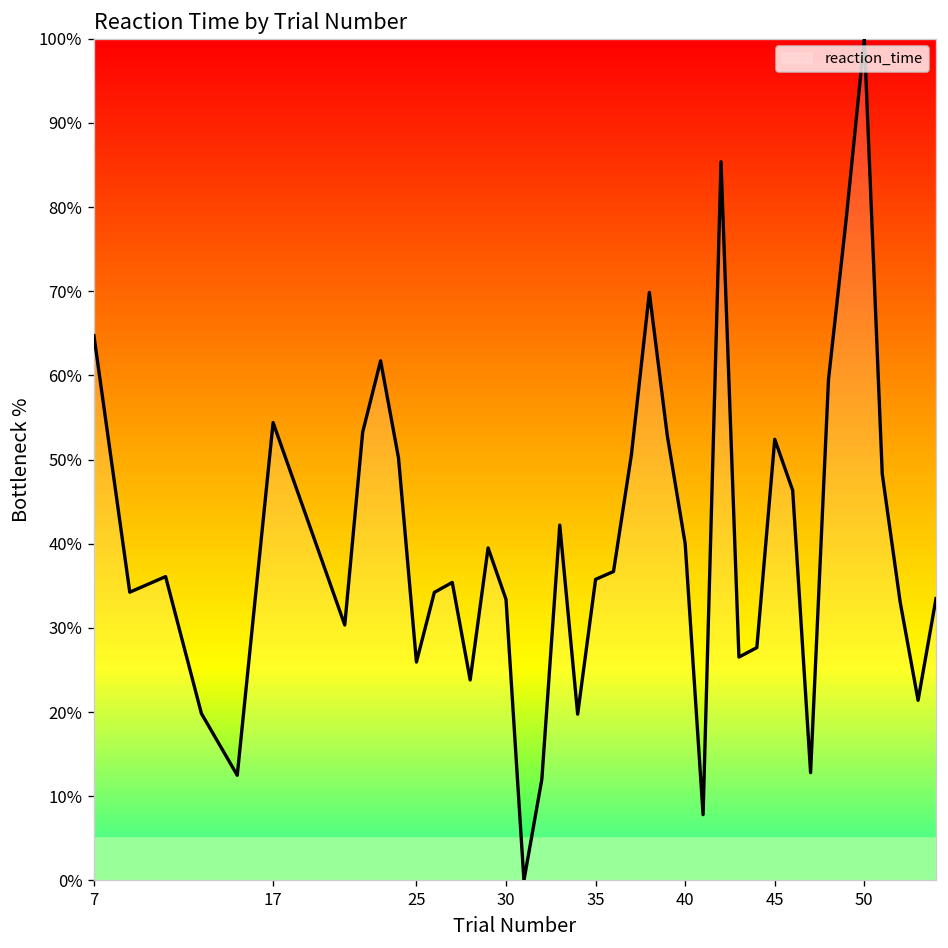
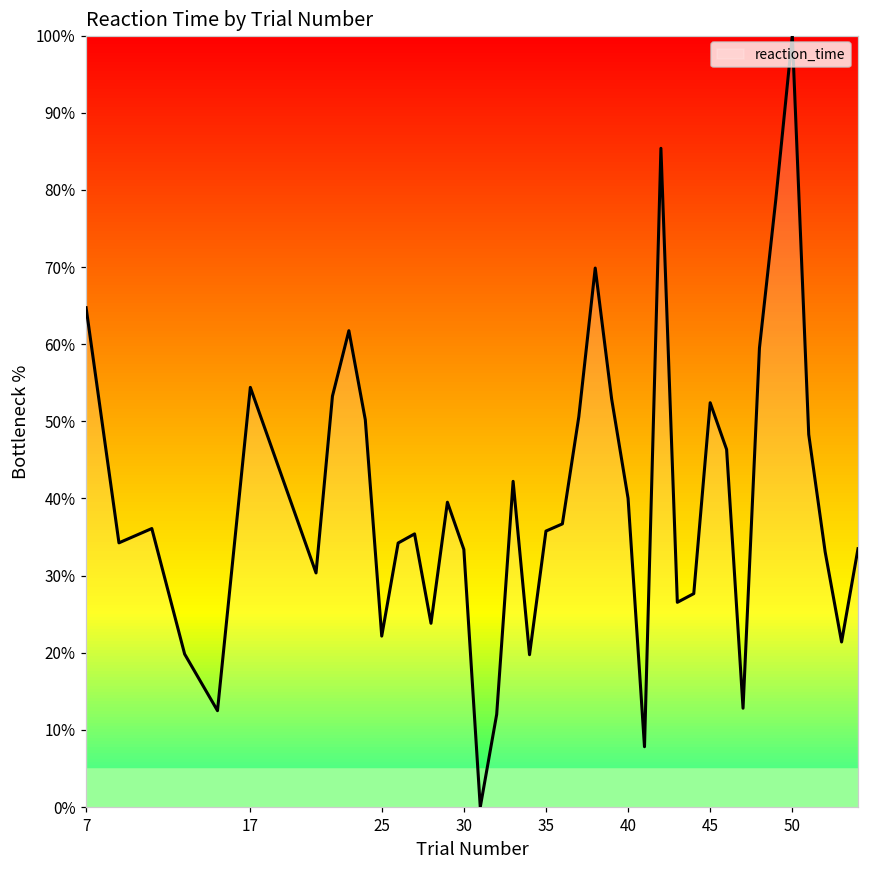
25: 26% -> 22%
